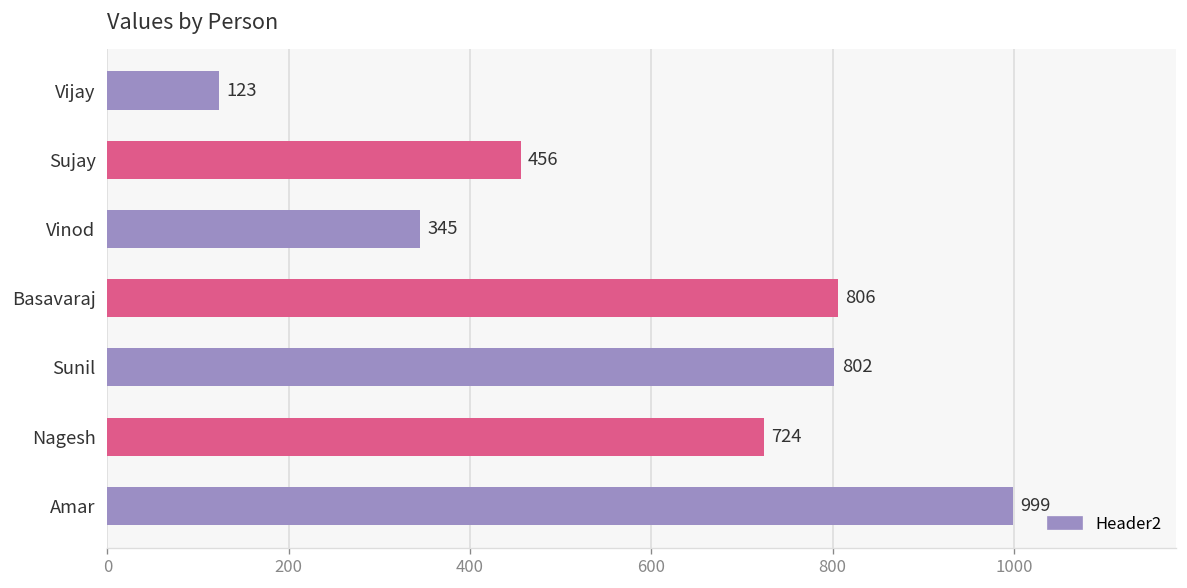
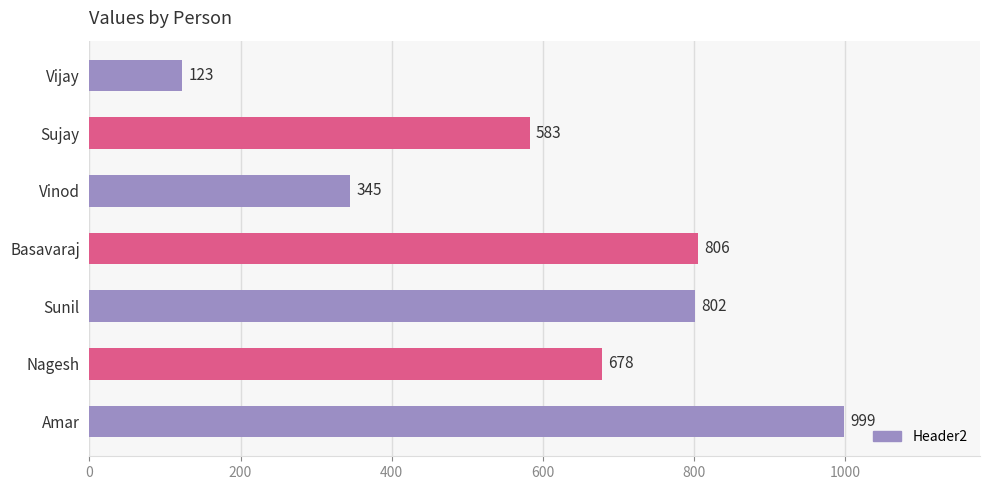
Sujay: 456 -> 583
Nagesh: 724 -> 678
